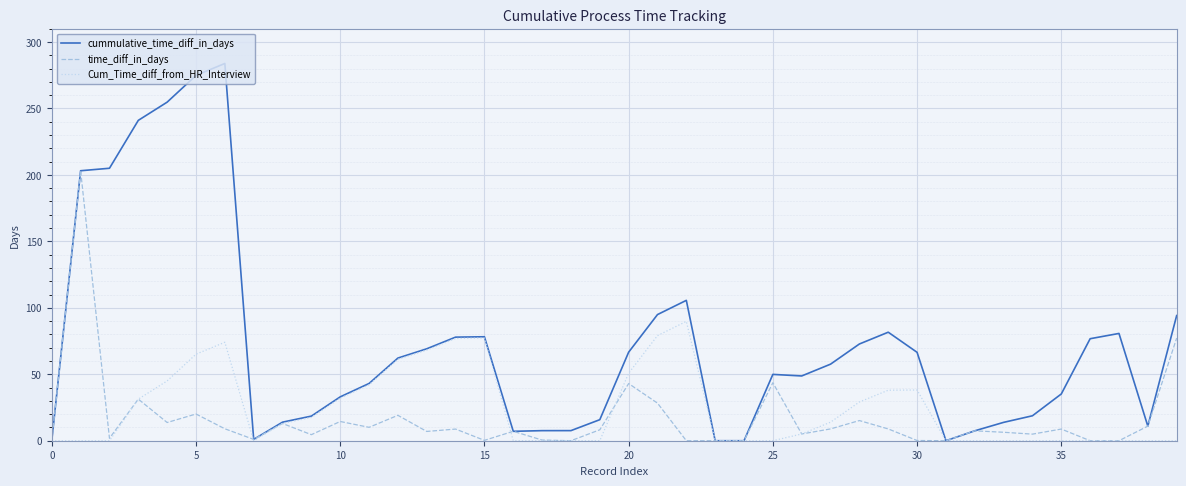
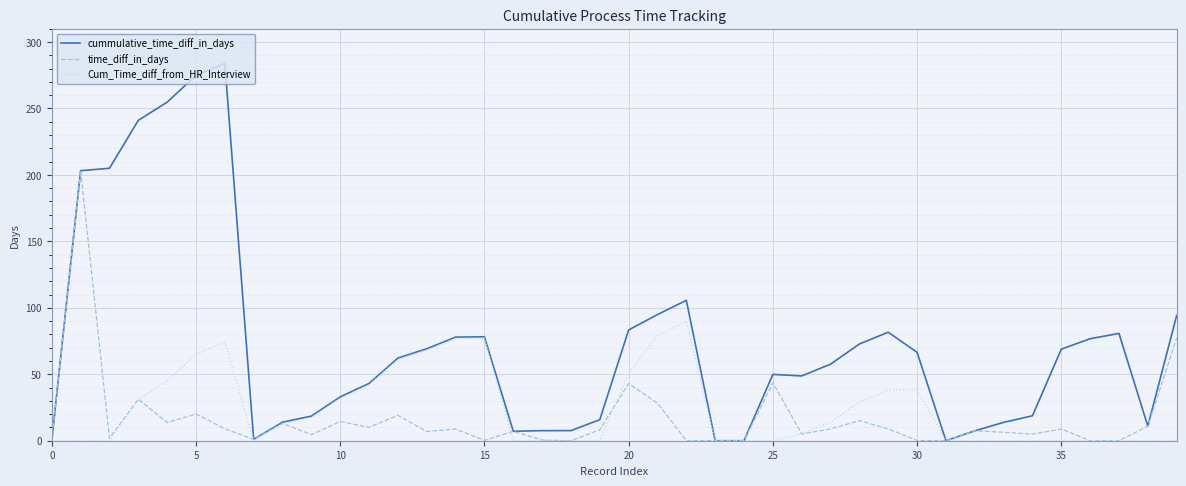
cummulative_time_diff_in_days, 20: 67 -> 83
cummulative_time_diff_in_days, 35: 35 -> 69
